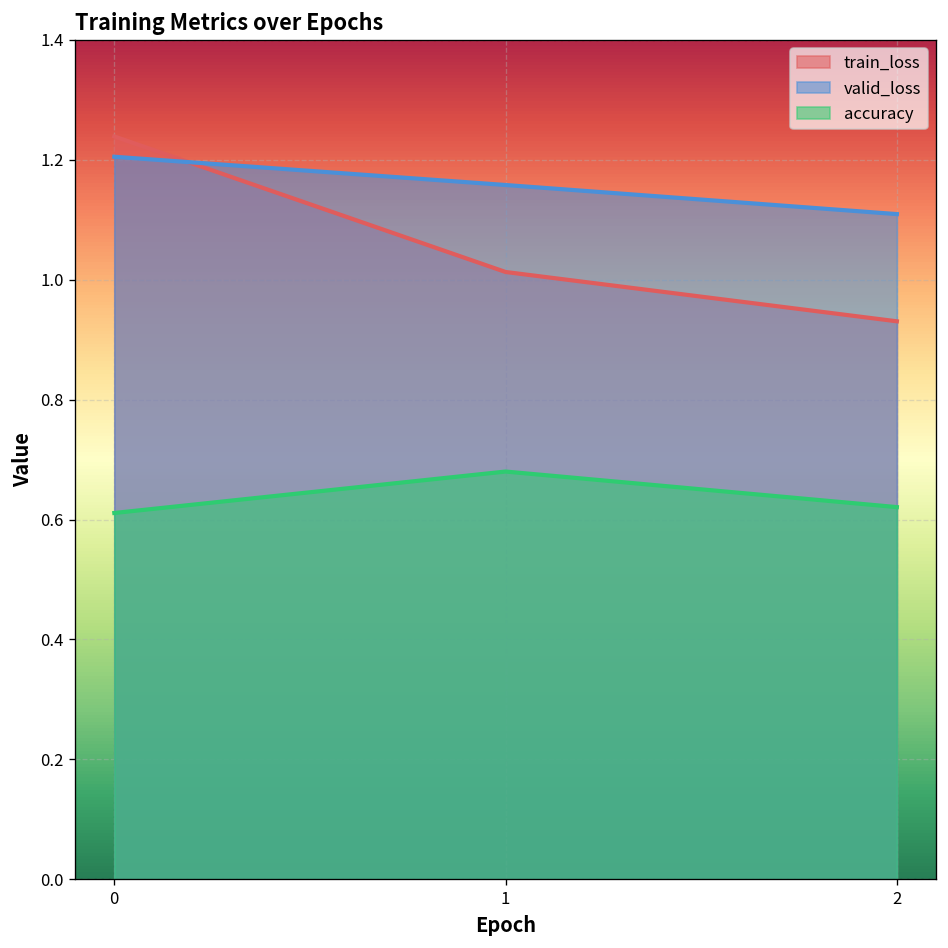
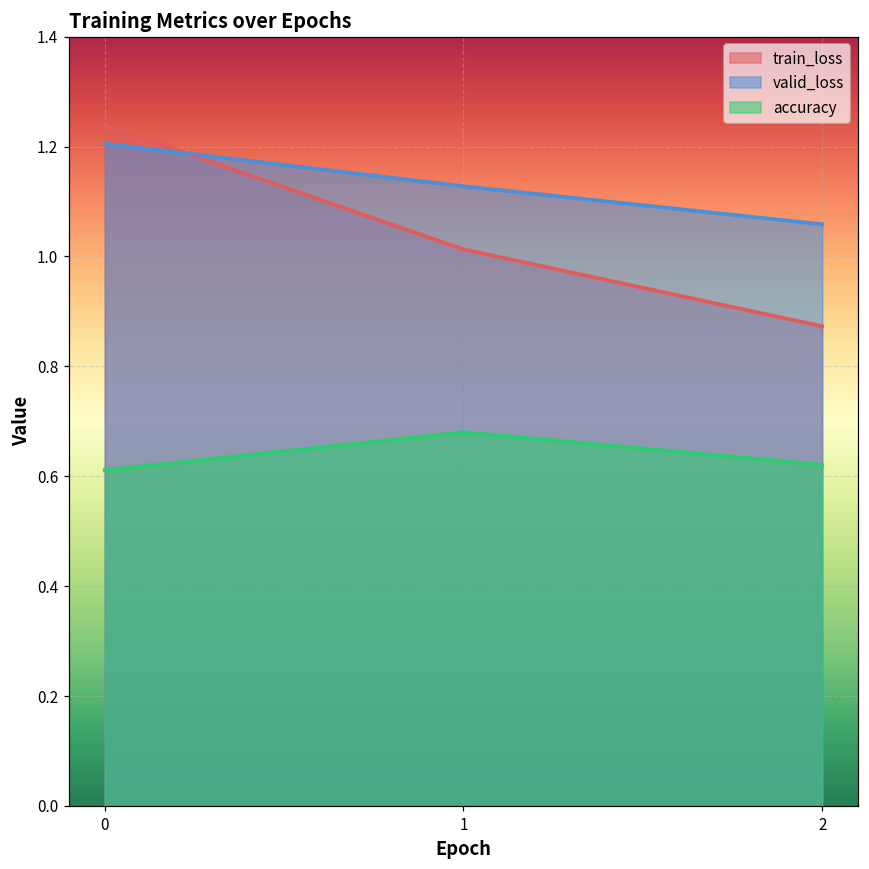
valid_loss, 1: 1.16 -> 1.13
train_loss, 2: 0.93 -> 0.87
valid_loss, 2: 1.11 -> 1.06
